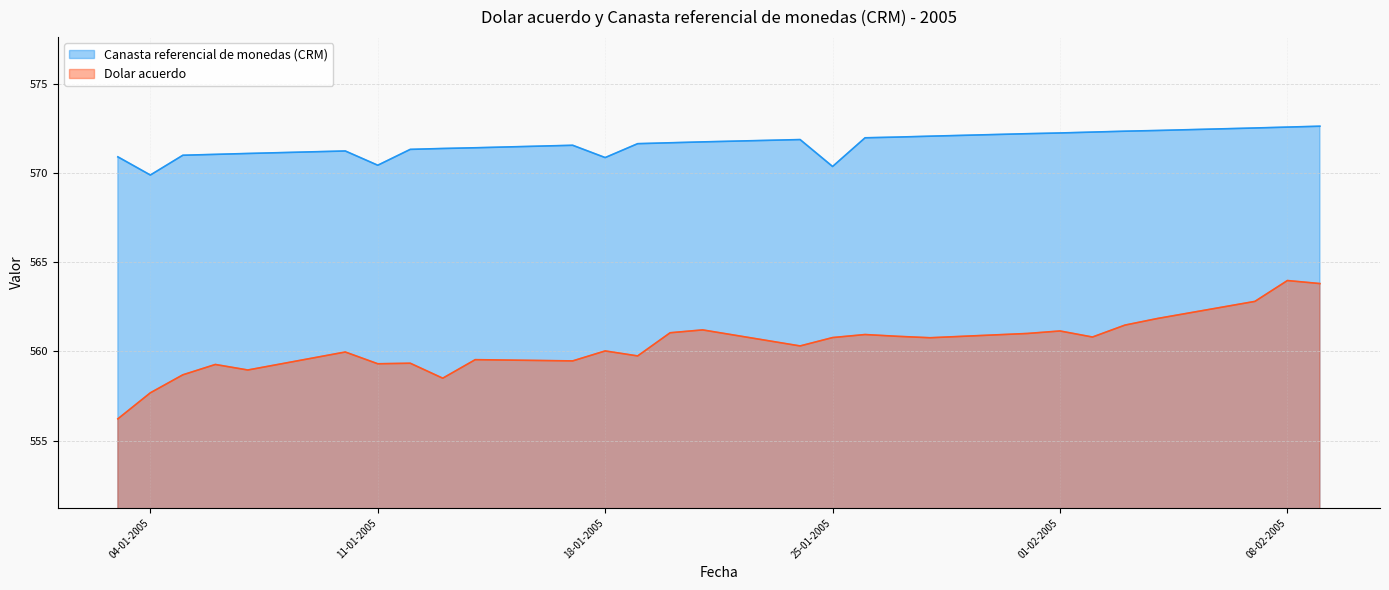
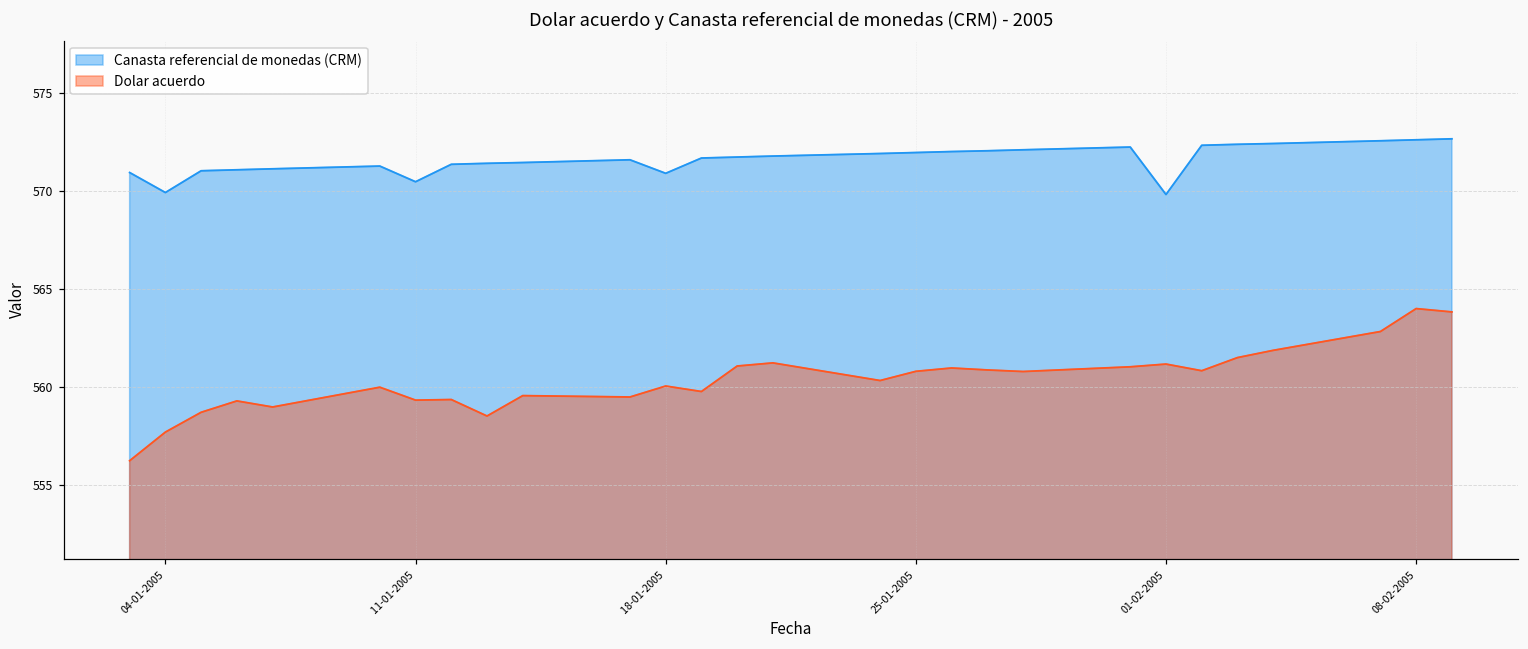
Canasta referencial de monedas (CRM), 25-01-2005: 570.4 -> 571.9
Canasta referencial de monedas (CRM), 01-02-2005: 572.3 -> 569.8
